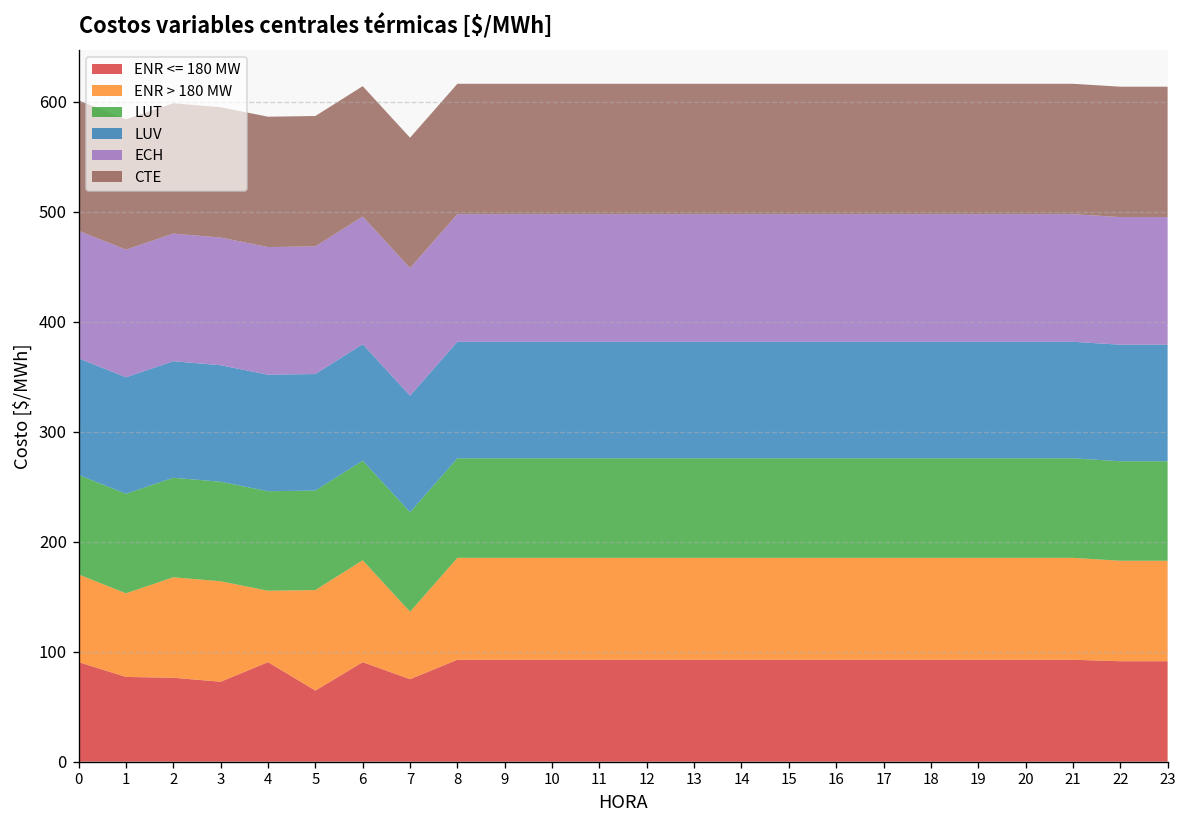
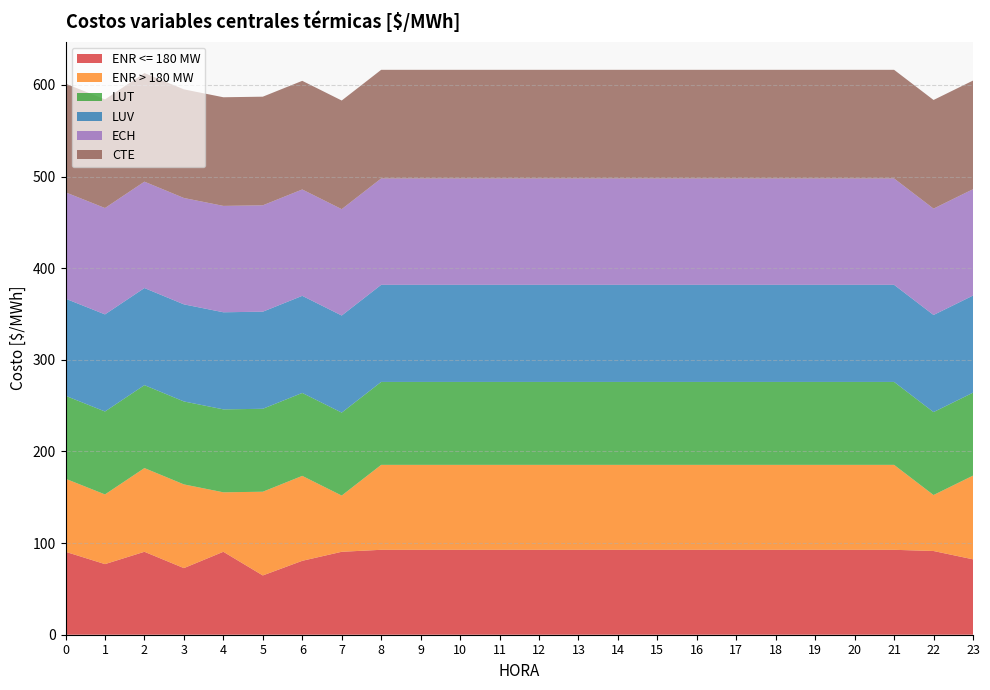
ENR <= 180 MW, 2: 80 -> 90
ENR <= 180 MW, 6: 90 -> 80
ENR <= 180 MW, 7: 70 -> 90
ENR > 180 MW, 22: 90 -> 60
ENR <= 180 MW, 23: 90 -> 80
